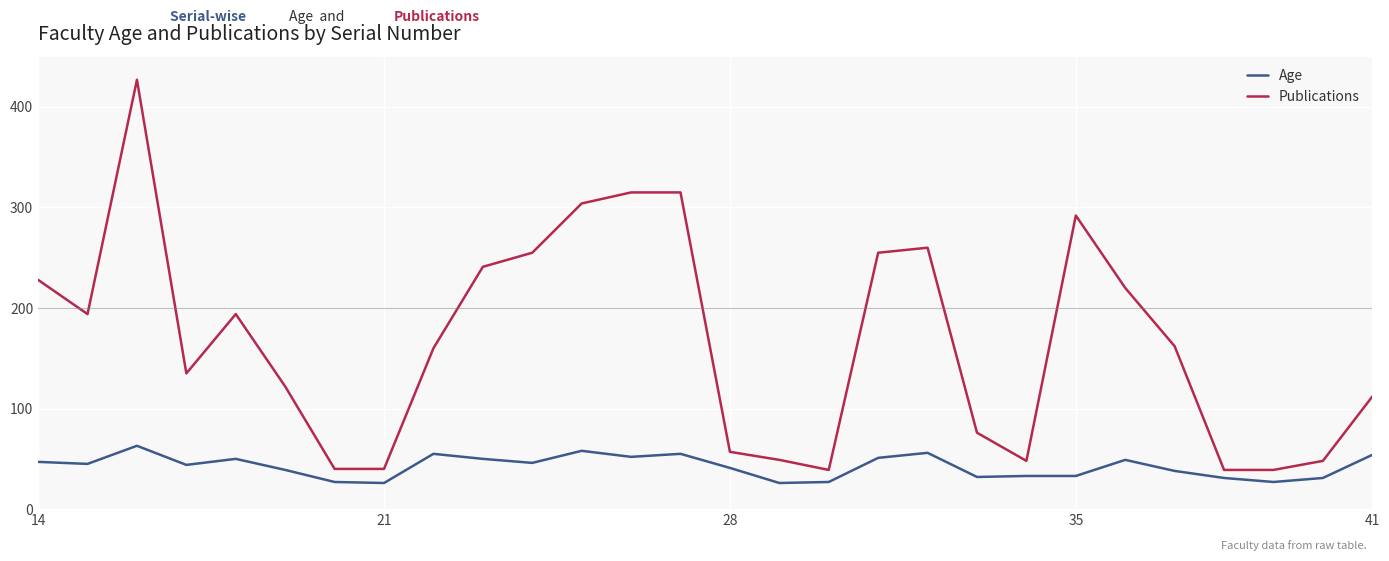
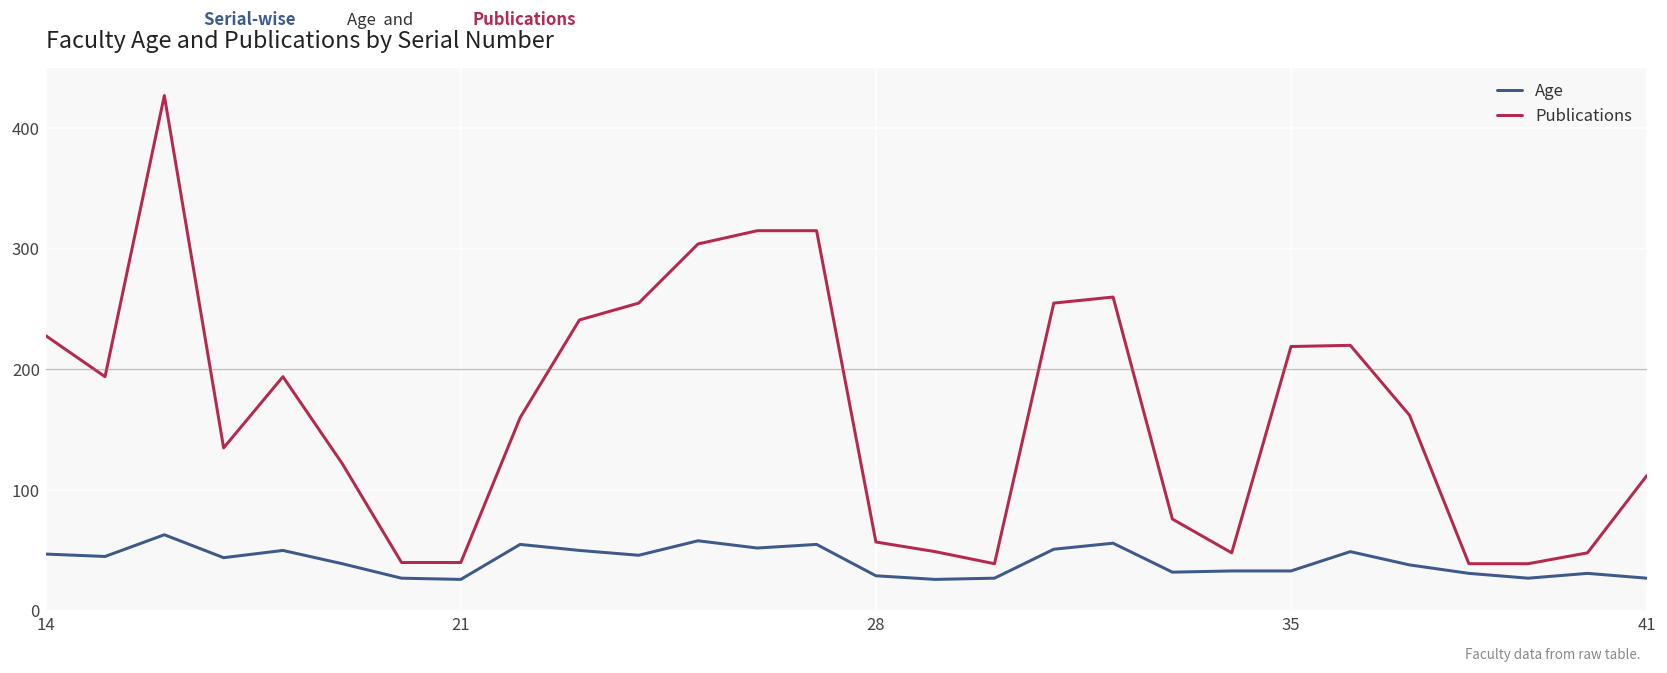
Age, 28: 41 -> 29
Publications, 35: 292 -> 219
Age, 41: 54 -> 27
